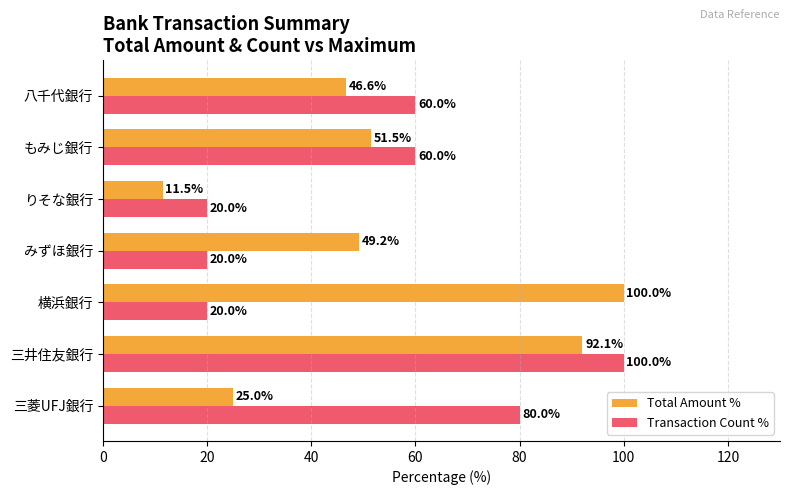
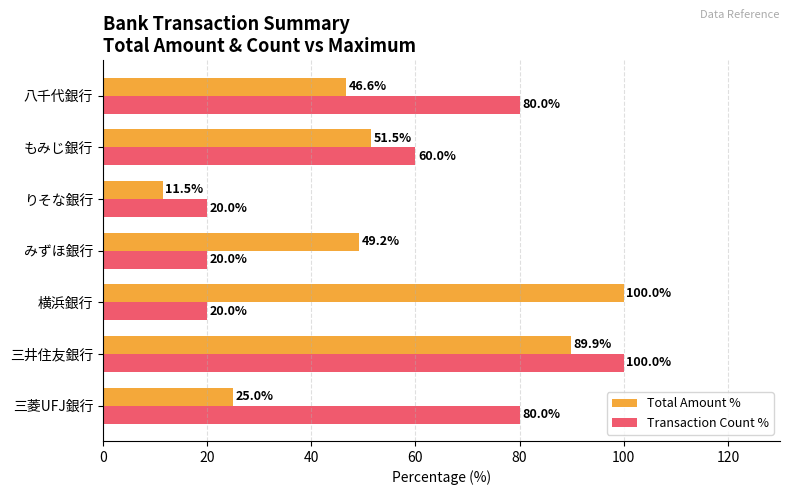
Transaction Count %, 八千代銀行: 60.0% -> 80.0%
Total Amount %, 三井住友銀行: 92.1% -> 89.9%
